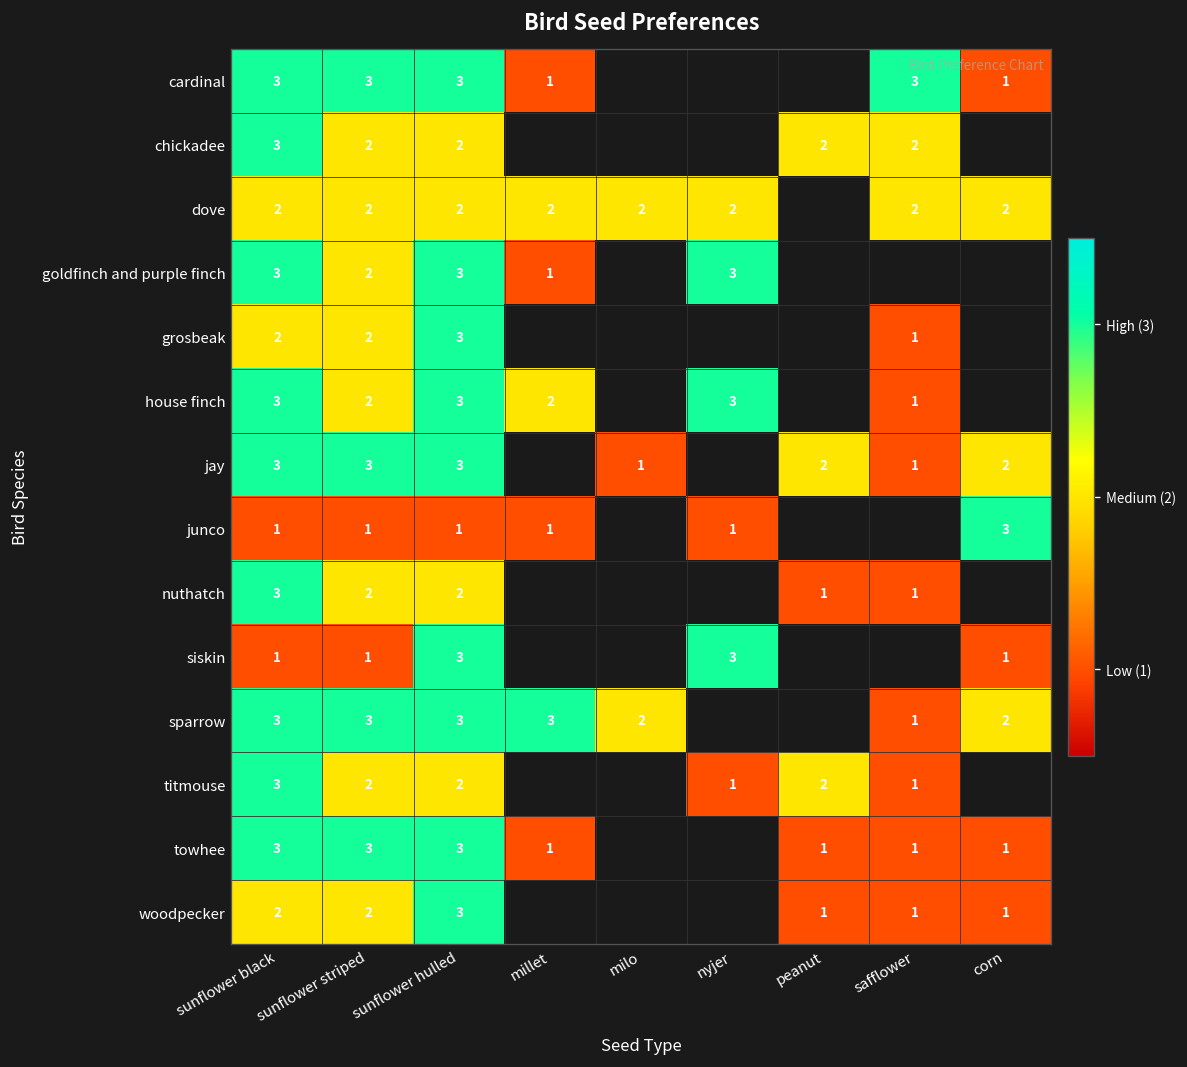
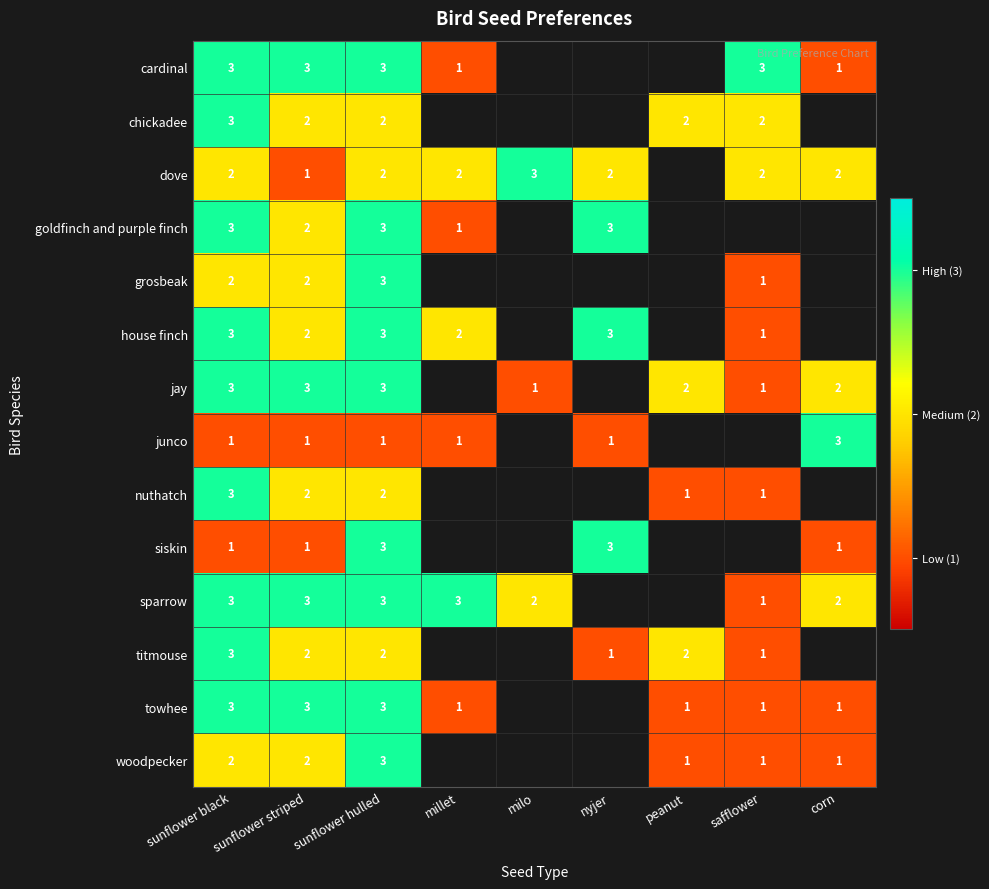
dove, sunflower striped: 2 -> 1
dove, milo: 2 -> 3
